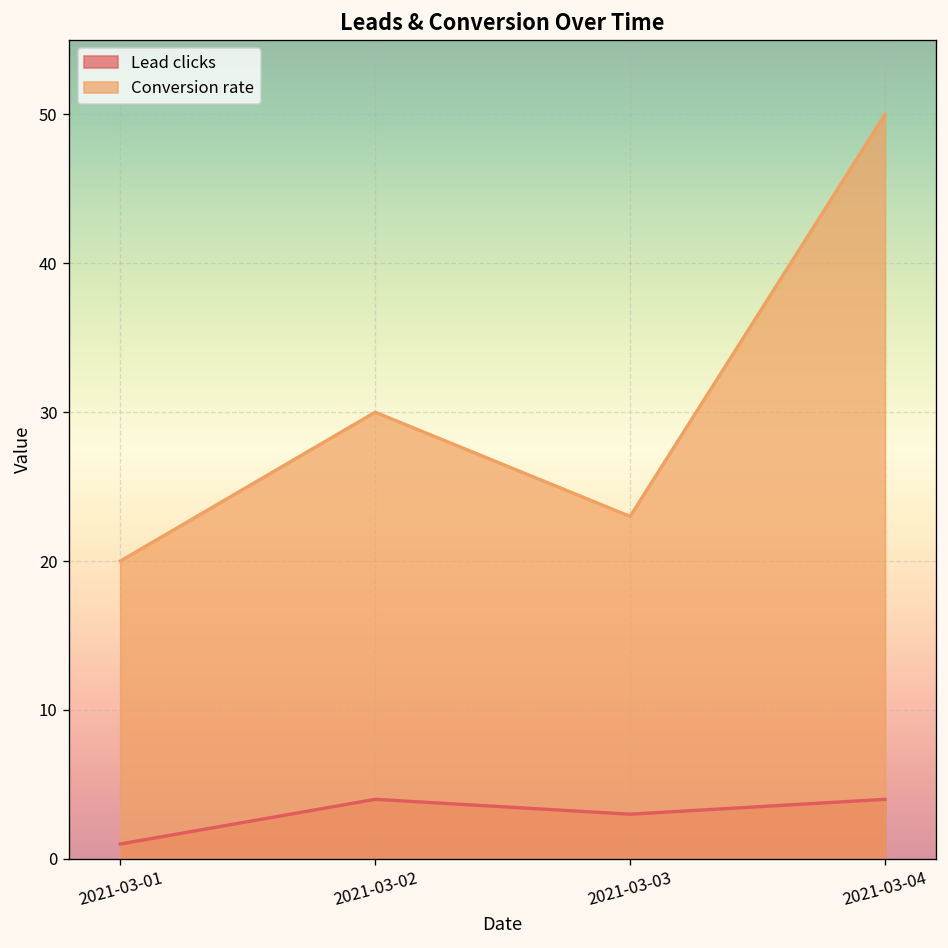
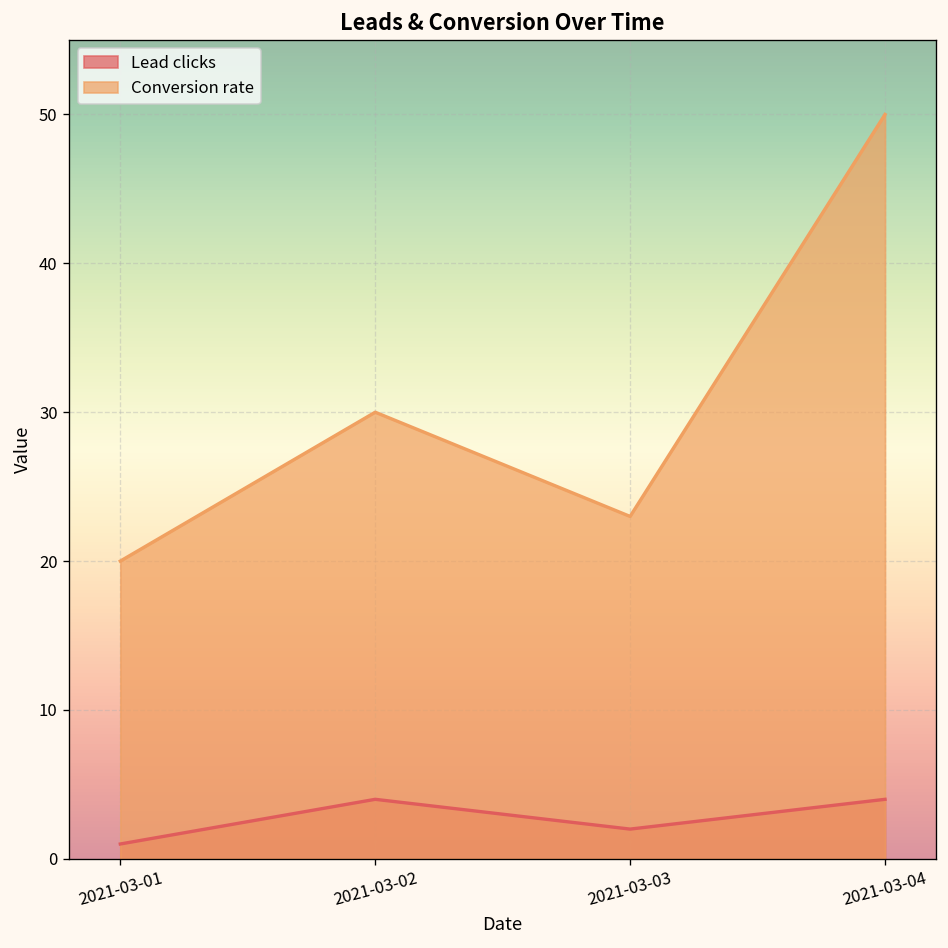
Lead clicks, 2021-03-03: 3 -> 2
